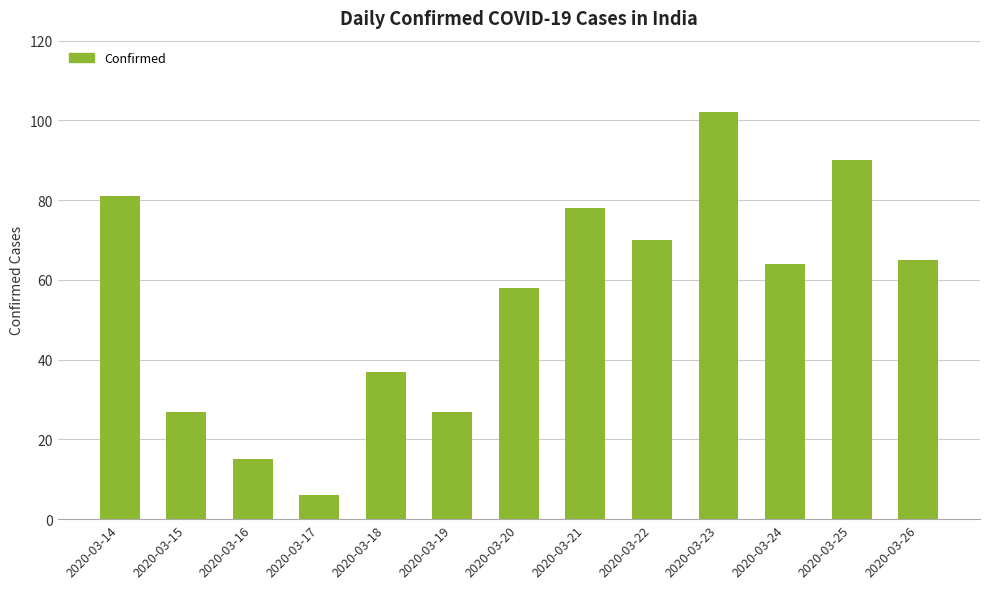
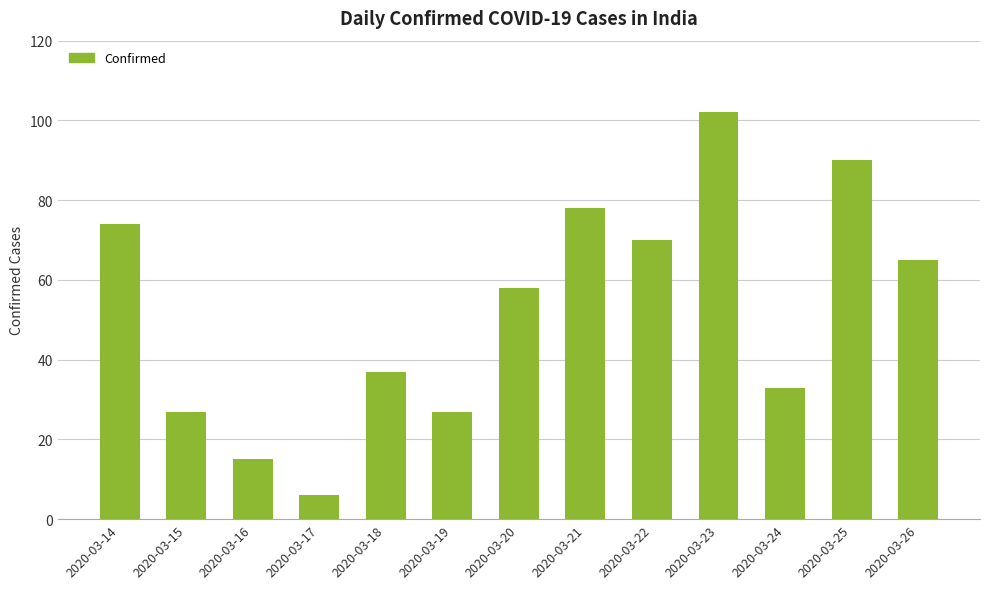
2020-03-14: 81 -> 74
2020-03-24: 64 -> 33
